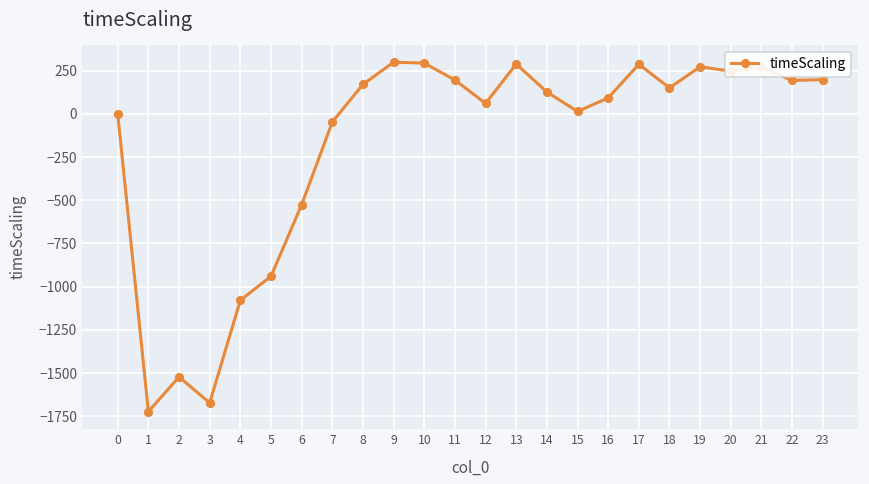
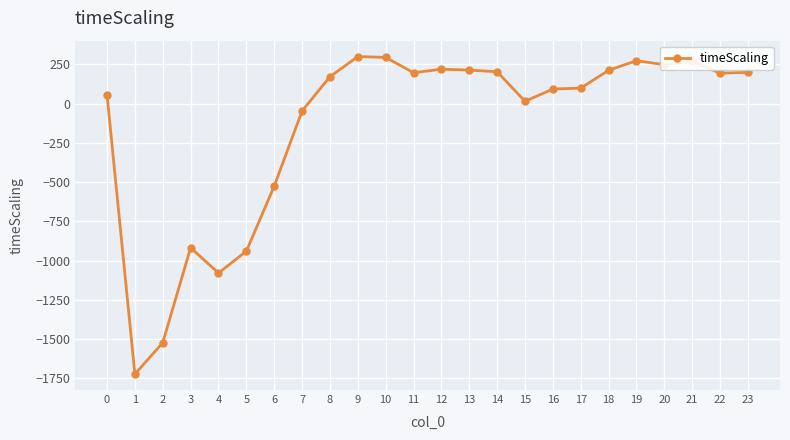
0: 0 -> 60
3: -1670 -> -920
12: 60 -> 220
13: 290 -> 210
14: 130 -> 200
17: 290 -> 100
18: 150 -> 210
